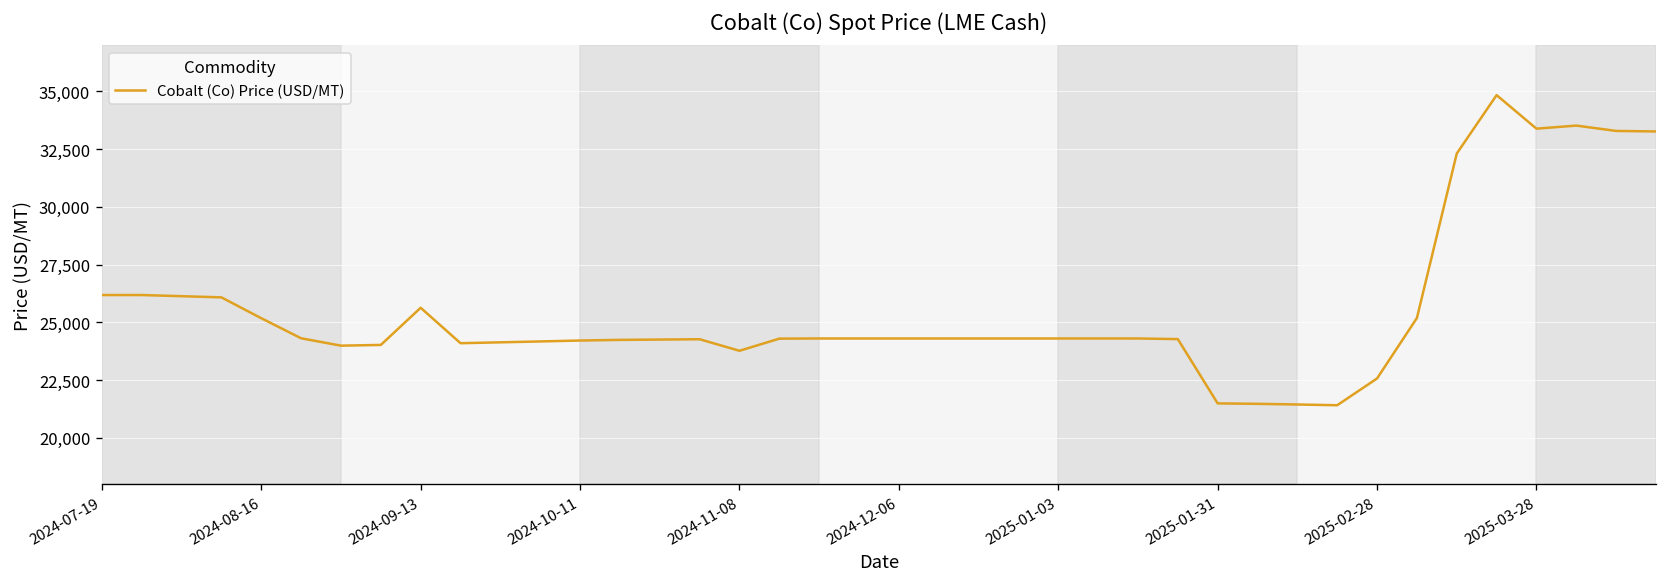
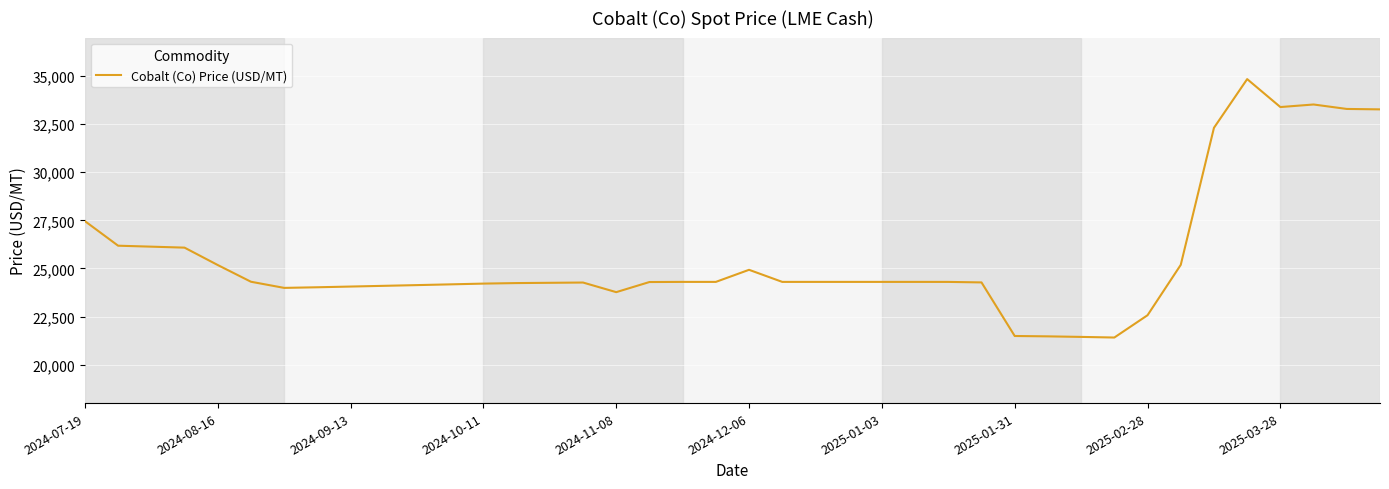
2024-07-19: 26,200 -> 27,500
2024-09-13: 25,600 -> 24,100
2024-12-06: 24,300 -> 24,900
